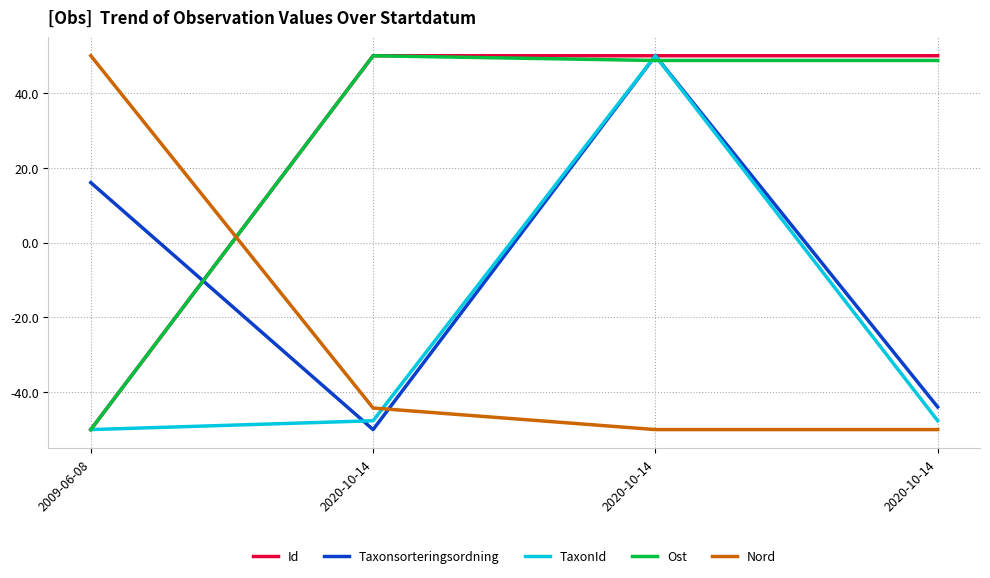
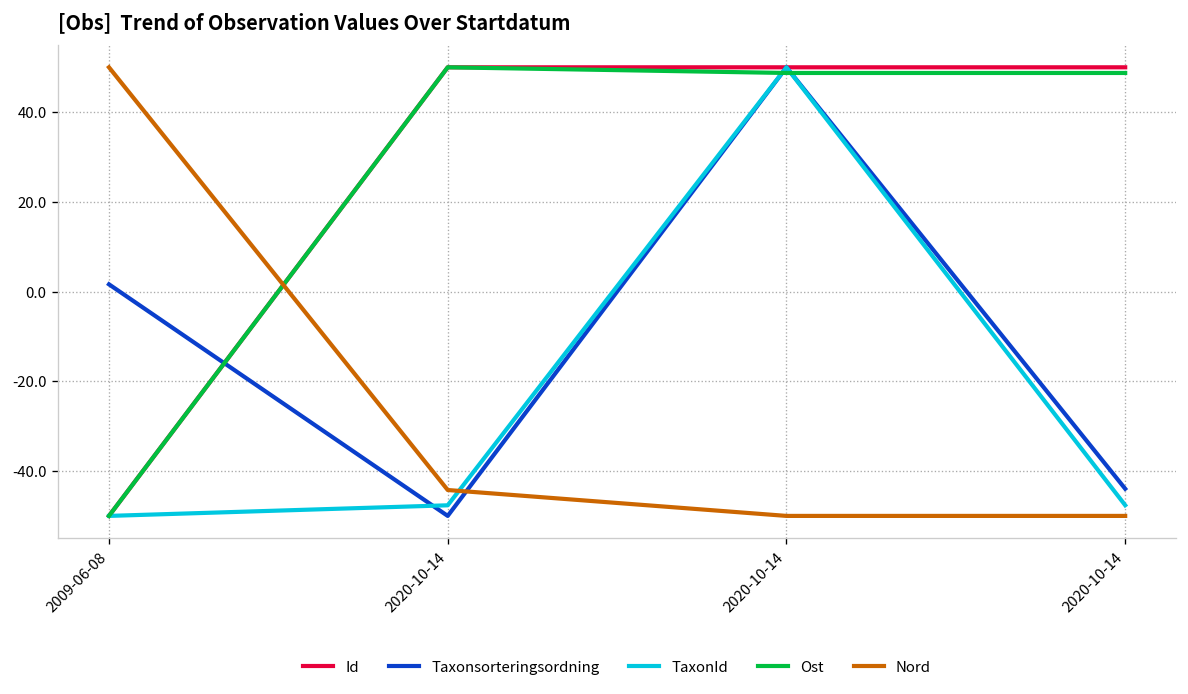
Taxonsorteringsordning, 2009-06-08: 16 -> 2
